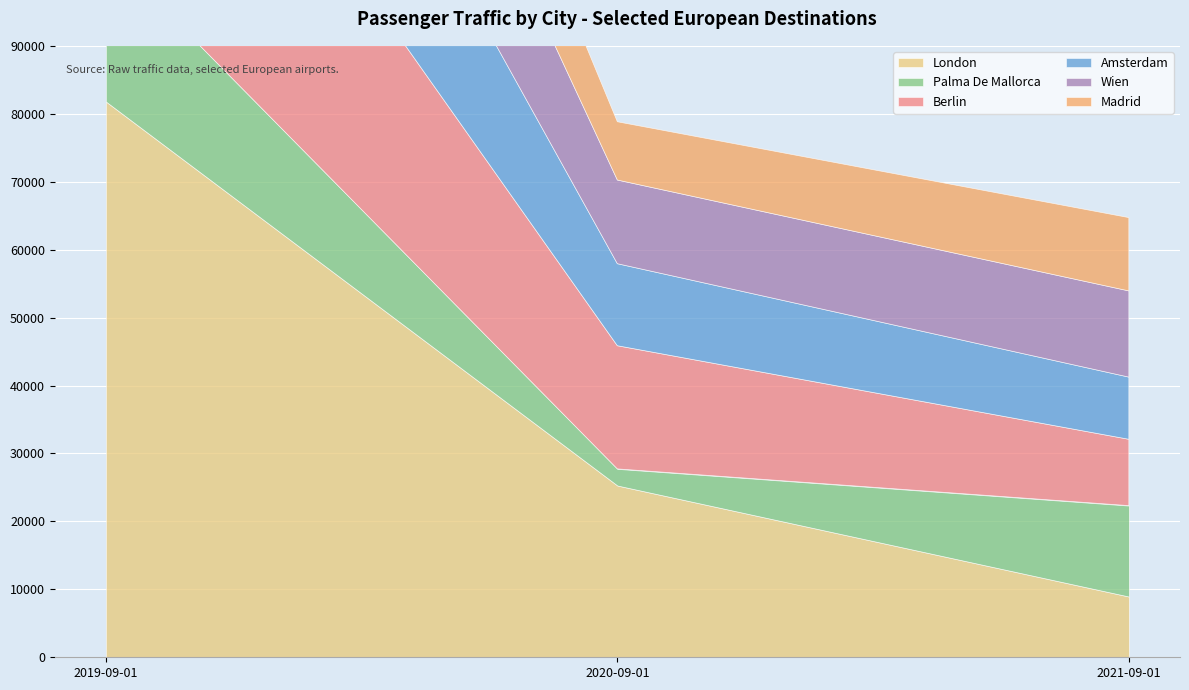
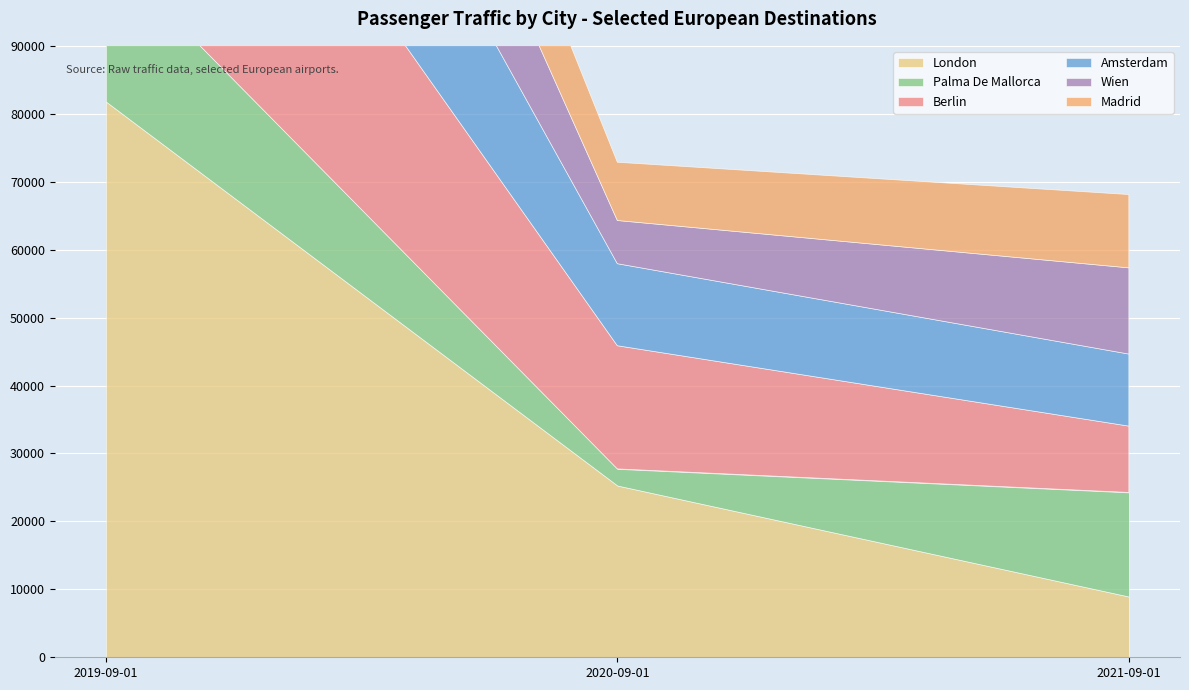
Wien, 2020-09-01: 12000 -> 6000
Palma De Mallorca, 2021-09-01: 13000 -> 15000
Amsterdam, 2021-09-01: 9000 -> 11000
